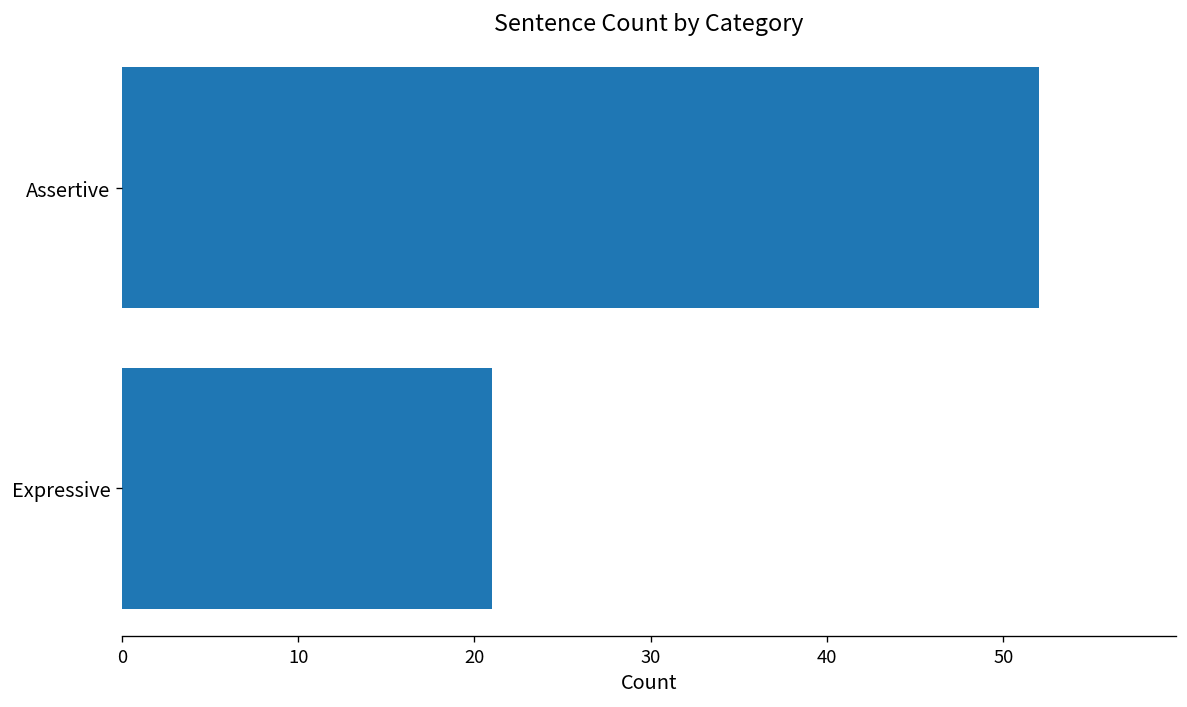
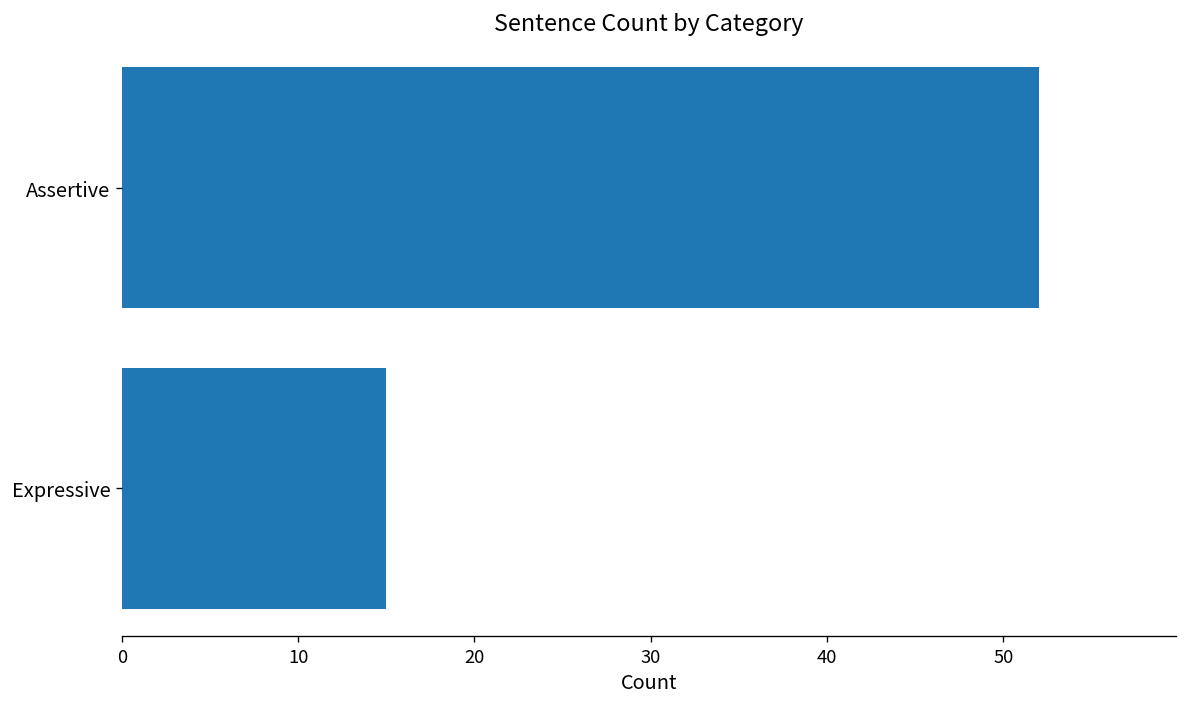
Expressive: 21 -> 15
